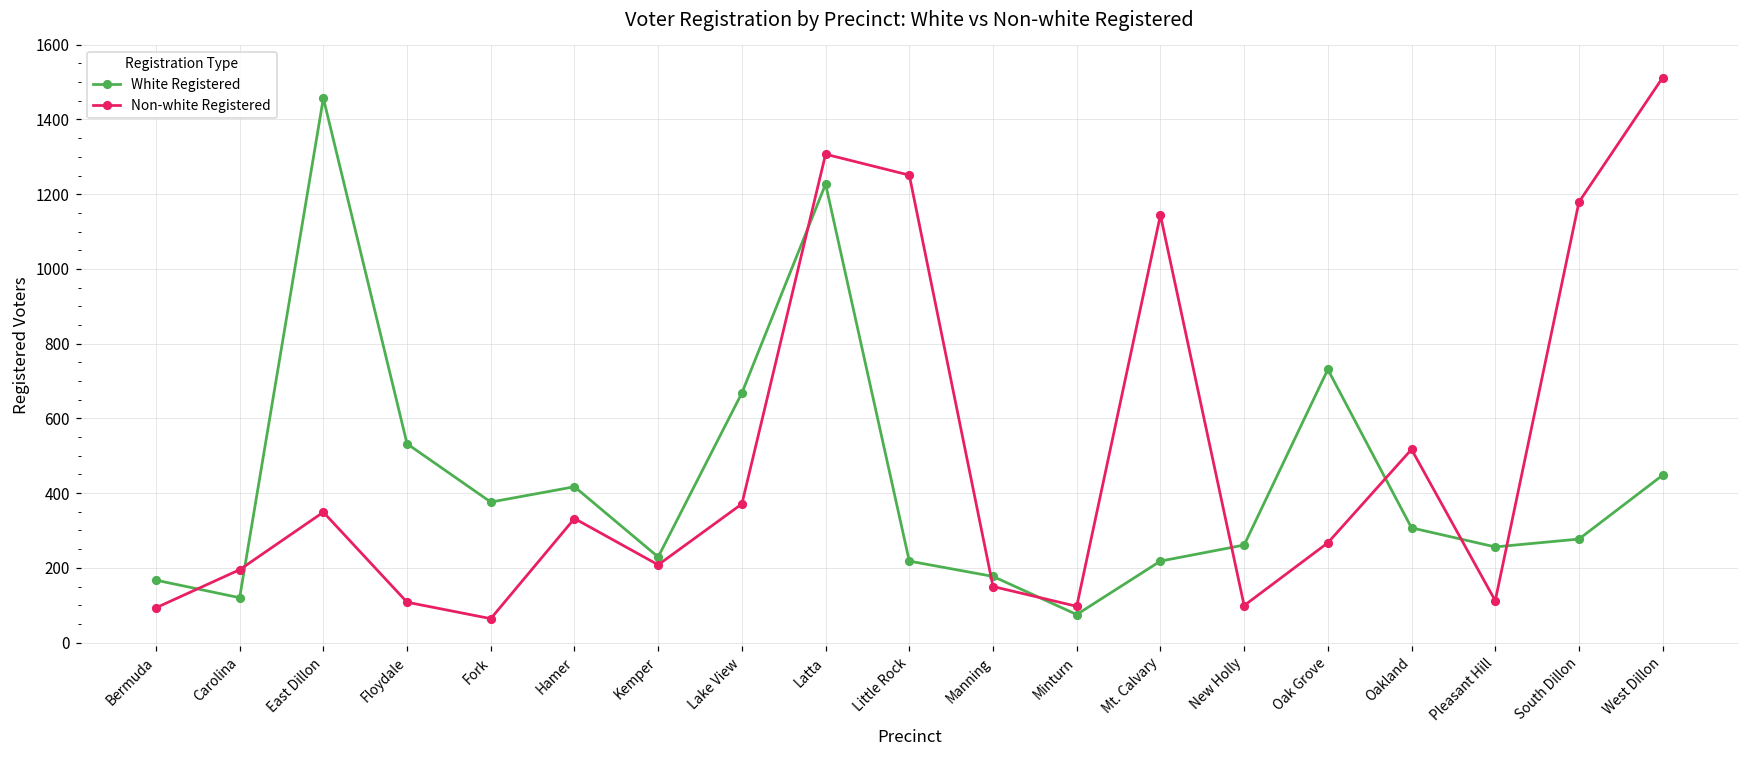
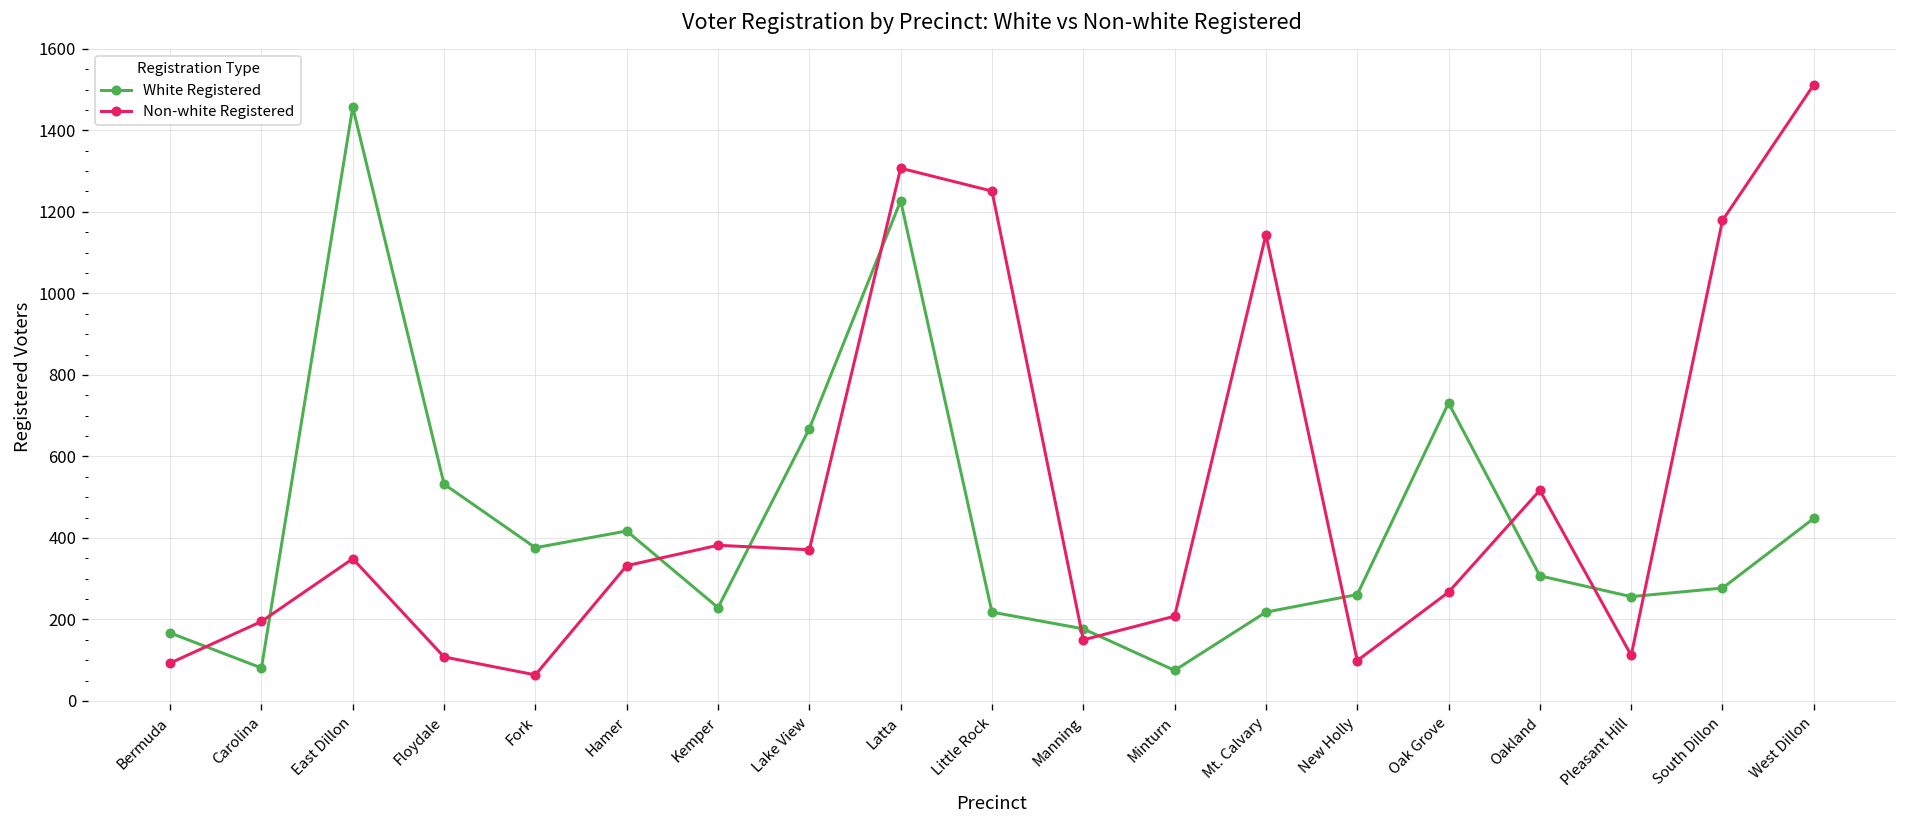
White Registered, Carolina: 120 -> 80
Non-white Registered, Kemper: 210 -> 380
Non-white Registered, Minturn: 100 -> 210
